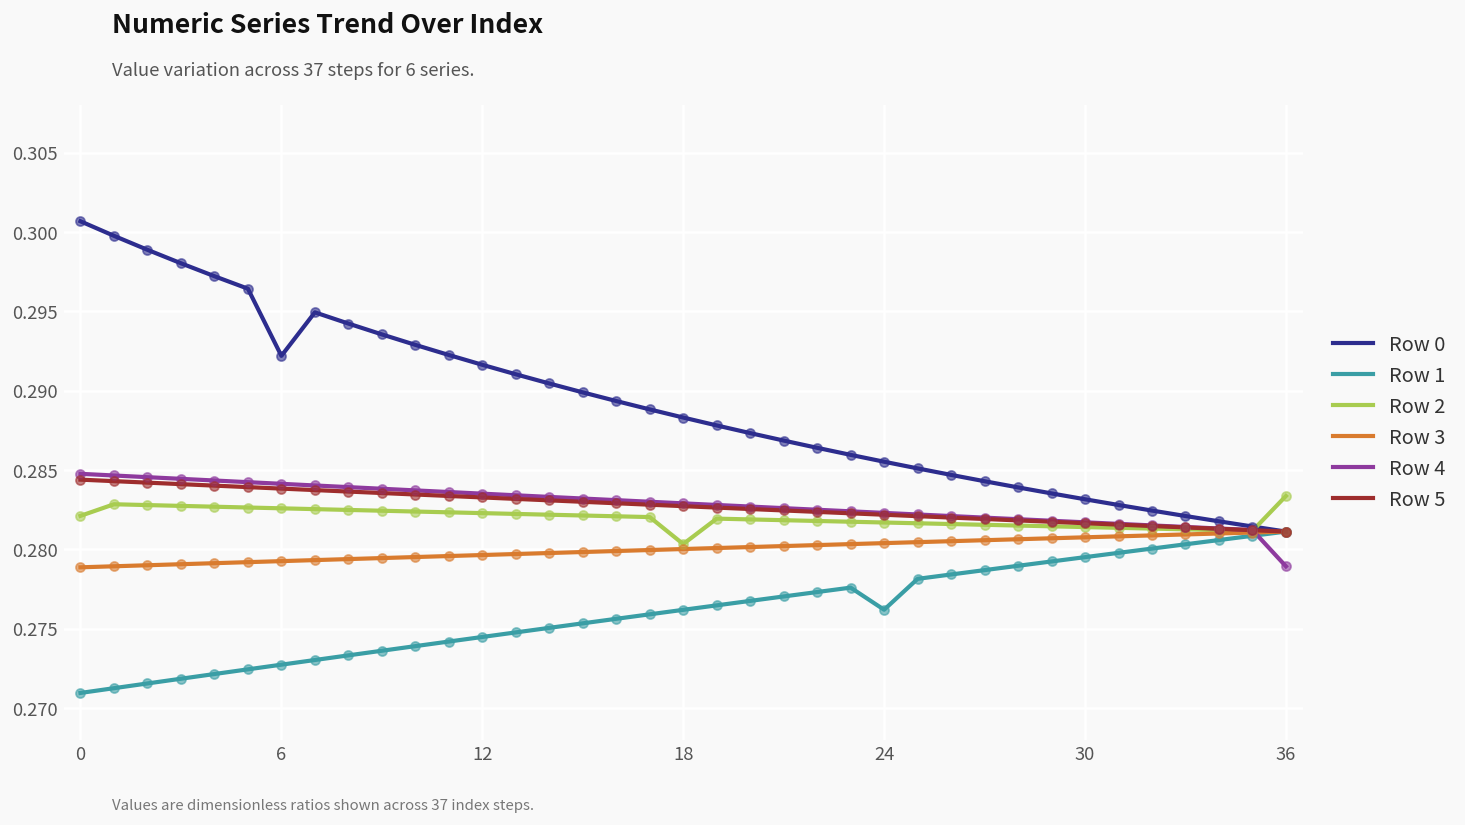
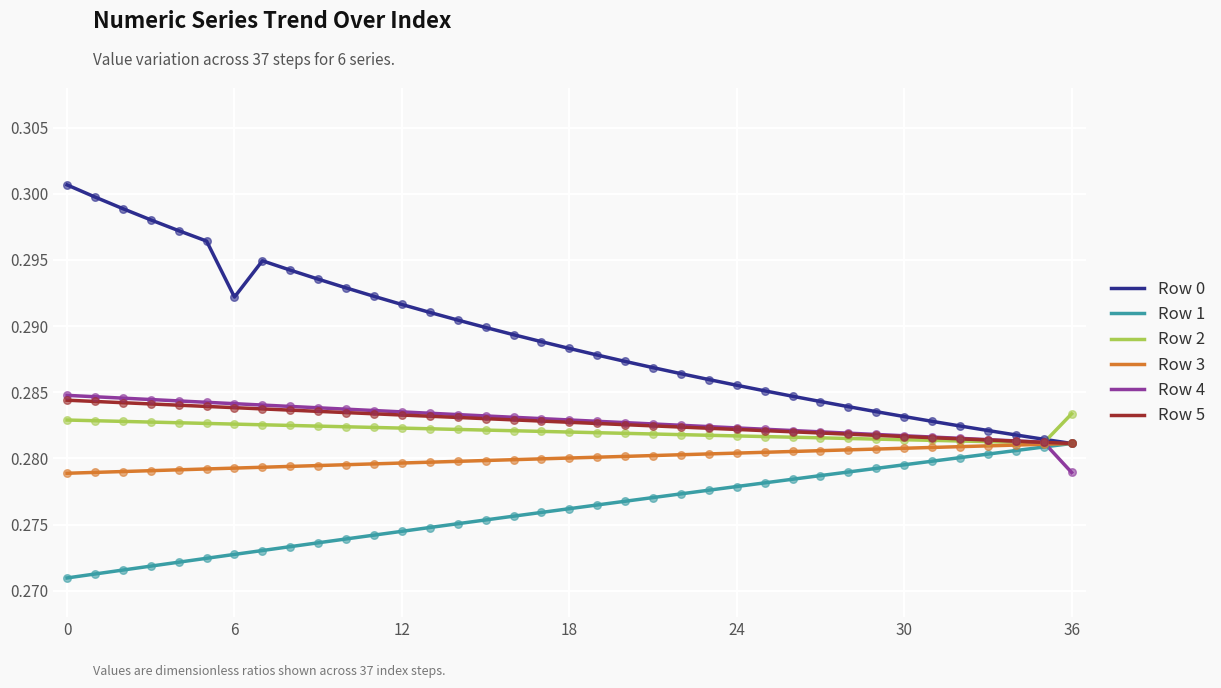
Row 2, 0: 0.2821 -> 0.2829
Row 2, 18: 0.2803 -> 0.2820
Row 1, 24: 0.2762 -> 0.2779
